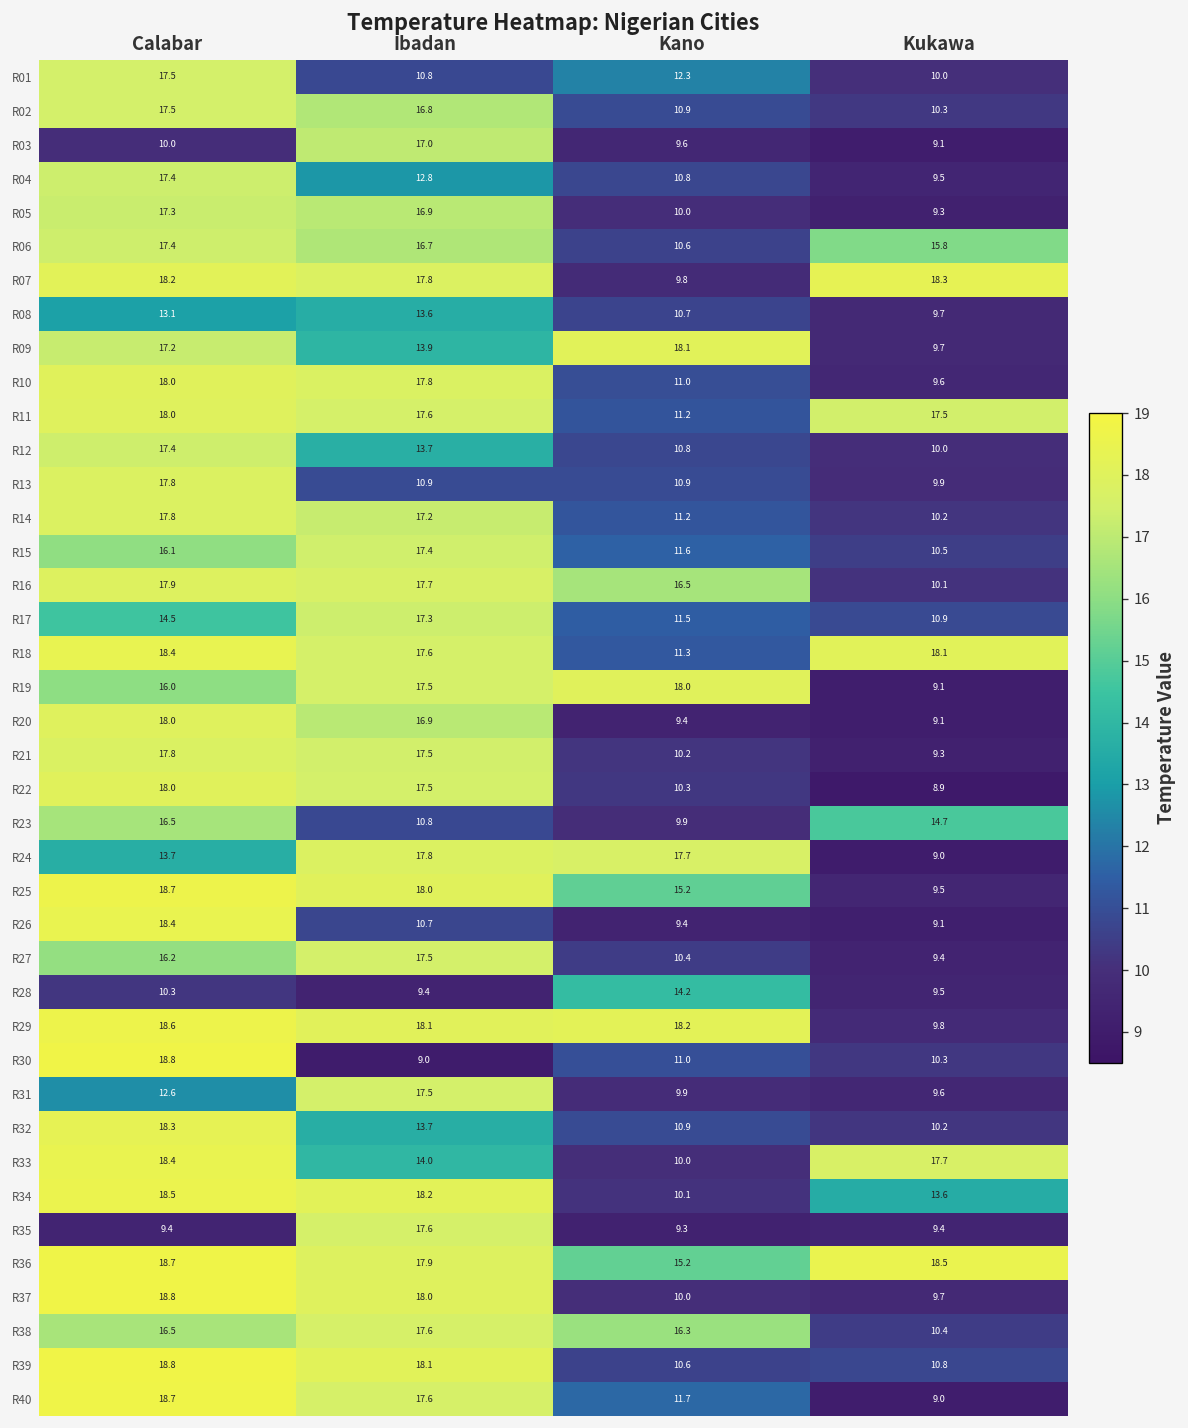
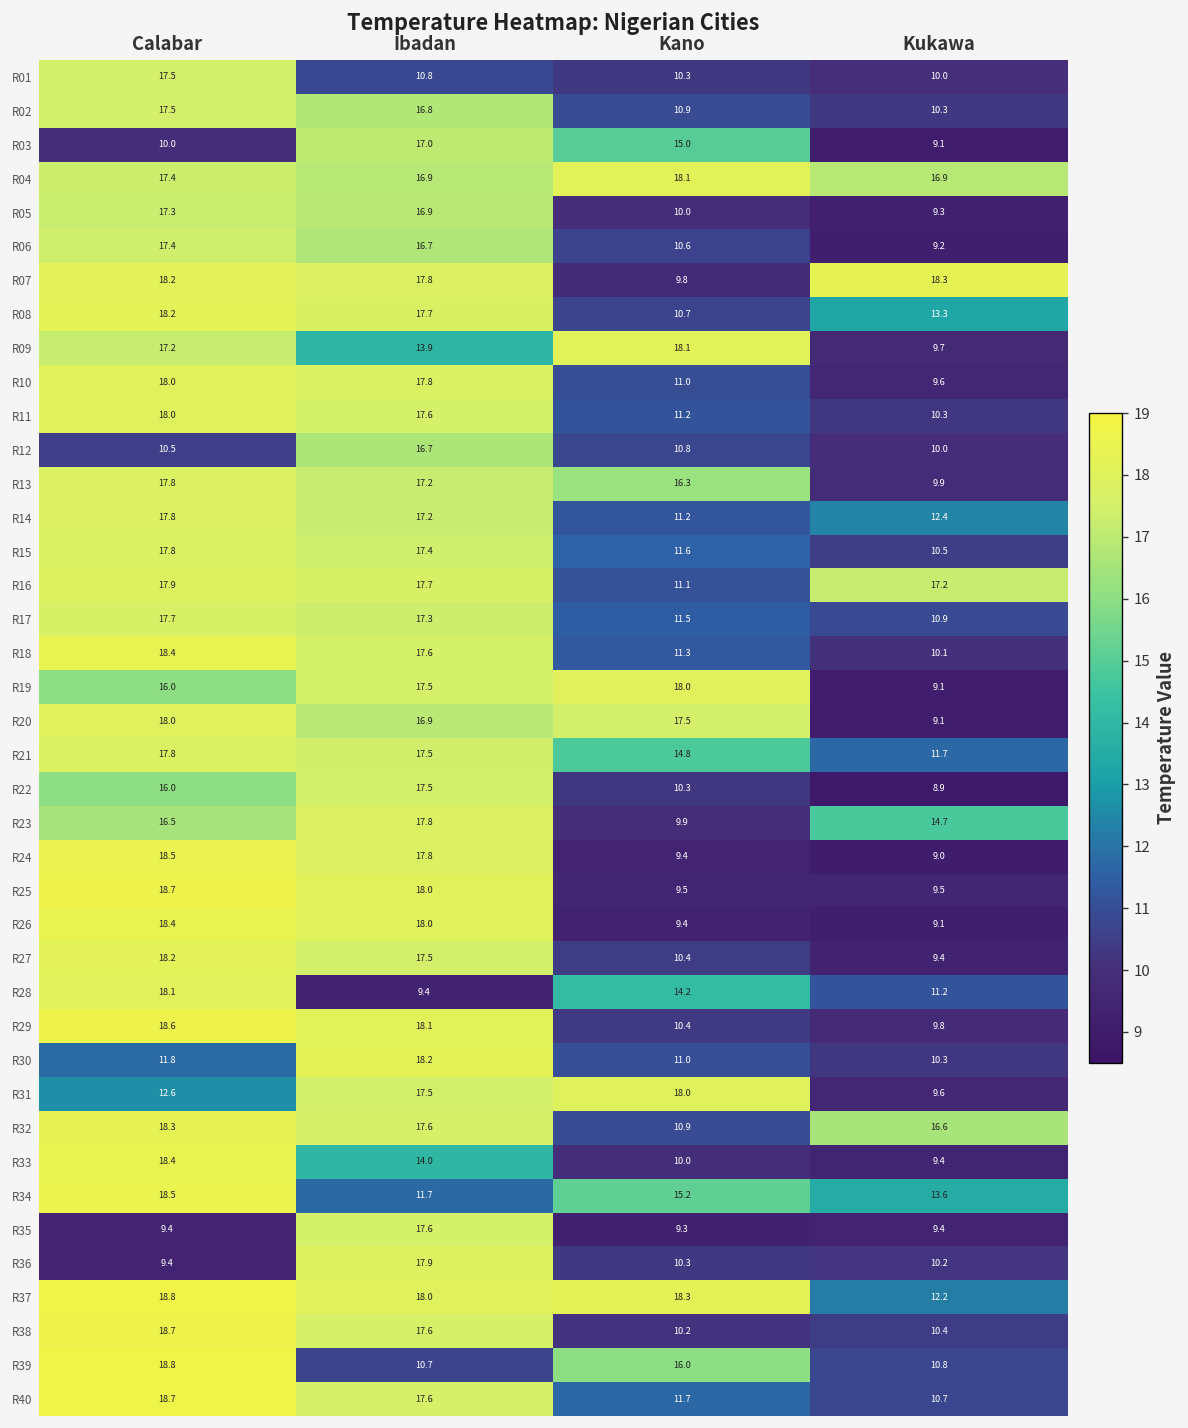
R01, Kano: 12.3 -> 10.3
R03, Kano: 9.6 -> 15.0
R04, Ibadan: 12.8 -> 16.9
R04, Kano: 10.8 -> 18.1
R04, Kukawa: 9.5 -> 16.9
R06, Kukawa: 15.8 -> 9.2
R08, Calabar: 13.1 -> 18.2
R08, Ibadan: 13.6 -> 17.7
R08, Kukawa: 9.7 -> 13.3
R11, Kukawa: 17.5 -> 10.3
R12, Calabar: 17.4 -> 10.5
R12, Ibadan: 13.7 -> 16.7
R13, Ibadan: 10.9 -> 17.2
R13, Kano: 10.9 -> 16.3
R14, Kukawa: 10.2 -> 12.4
R15, Calabar: 16.1 -> 17.8
R16, Kano: 16.5 -> 11.1
R16, Kukawa: 10.1 -> 17.2
R17, Calabar: 14.5 -> 17.7
R18, Kukawa: 18.1 -> 10.1
R20, Kano: 9.4 -> 17.5
R21, Kano: 10.2 -> 14.8
R21, Kukawa: 9.3 -> 11.7
R22, Calabar: 18.0 -> 16.0
R23, Ibadan: 10.8 -> 17.8
R24, Calabar: 13.7 -> 18.5
R24, Kano: 17.7 -> 9.4
R25, Kano: 15.2 -> 9.5
R26, Ibadan: 10.7 -> 18.0
R27, Calabar: 16.2 -> 18.2
R28, Calabar: 10.3 -> 18.1
R28, Kukawa: 9.5 -> 11.2
R29, Kano: 18.2 -> 10.4
R30, Calabar: 18.8 -> 11.8
R30, Ibadan: 9.0 -> 18.2
R31, Kano: 9.9 -> 18.0
R32, Ibadan: 13.7 -> 17.6
R32, Kukawa: 10.2 -> 16.6
R33, Kukawa: 17.7 -> 9.4
R34, Ibadan: 18.2 -> 11.7
R34, Kano: 10.1 -> 15.2
R36, Calabar: 18.7 -> 9.4
R36, Kano: 15.2 -> 10.3
R36, Kukawa: 18.5 -> 10.2
R37, Kano: 10.0 -> 18.3
R37, Kukawa: 9.7 -> 12.2
R38, Calabar: 16.5 -> 18.7
R38, Kano: 16.3 -> 10.2
R39, Ibadan: 18.1 -> 10.7
R39, Kano: 10.6 -> 16.0
R40, Kukawa: 9.0 -> 10.7
